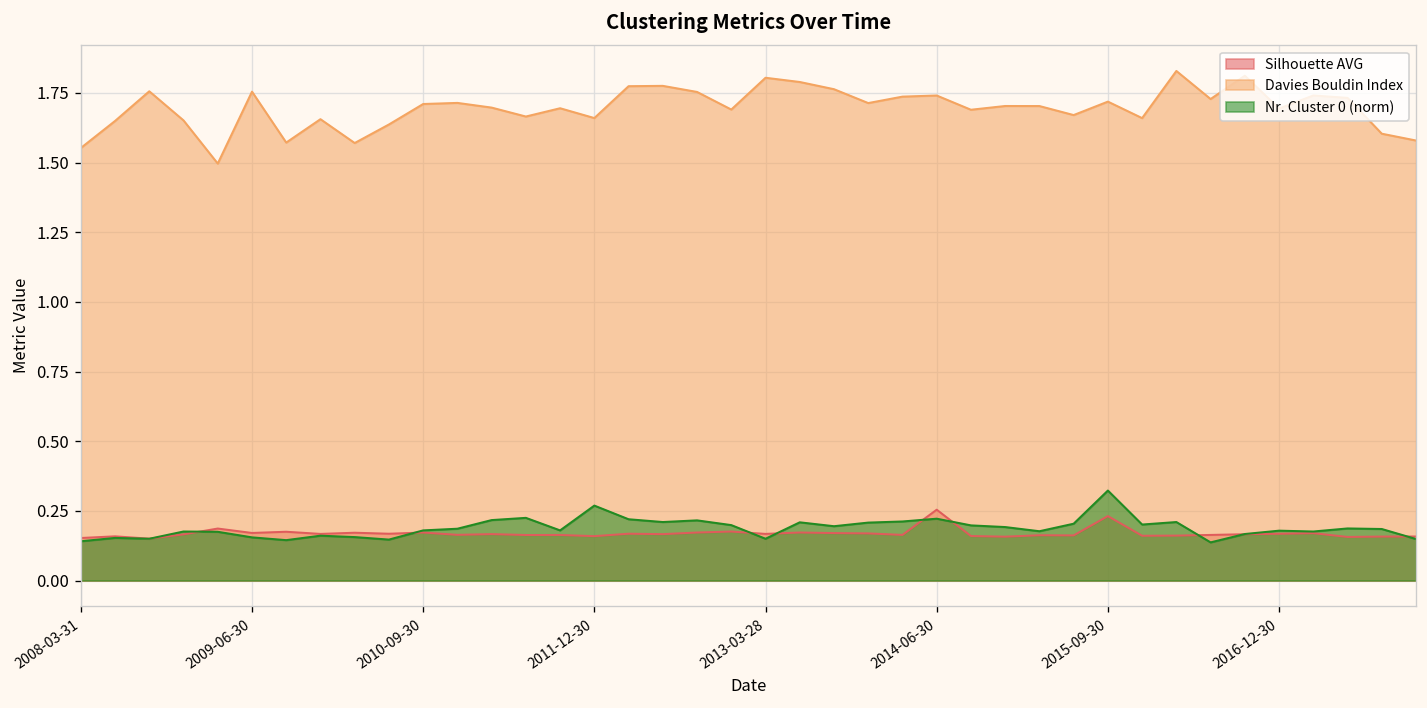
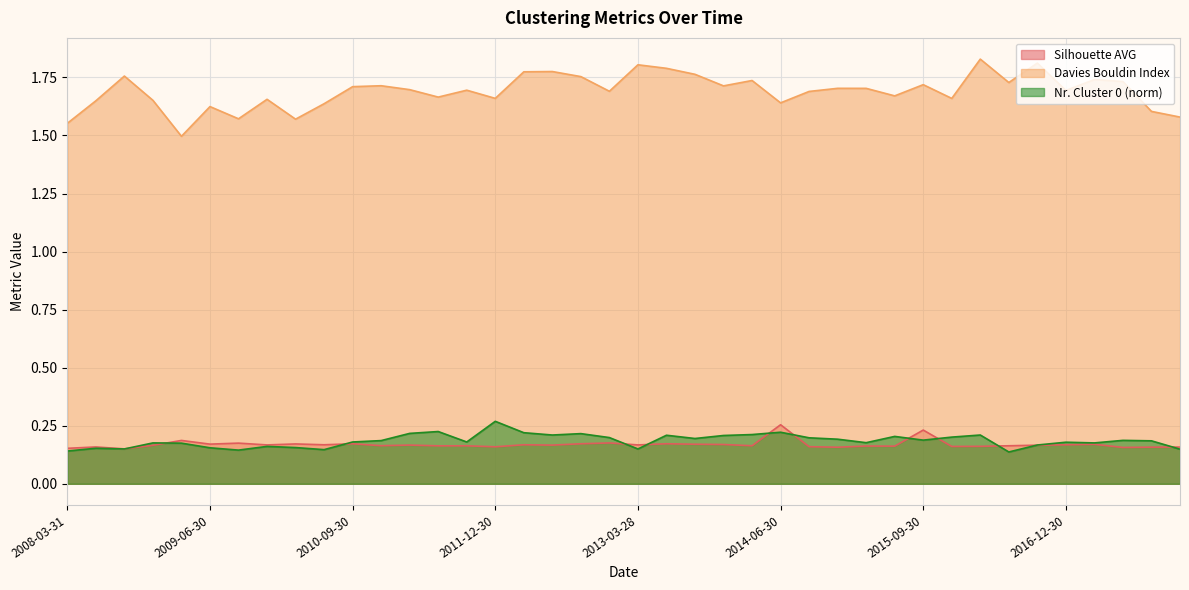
Davies Bouldin Index, 2009-06-30: 1.75 -> 1.62
Davies Bouldin Index, 2014-06-30: 1.74 -> 1.64
Nr. Cluster 0 (norm), 2015-09-30: 0.32 -> 0.19
